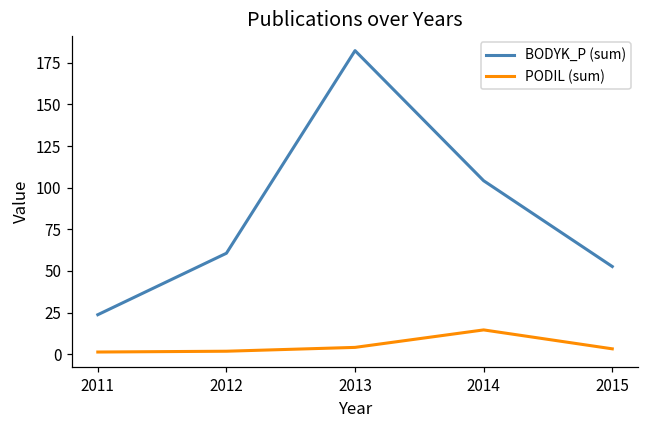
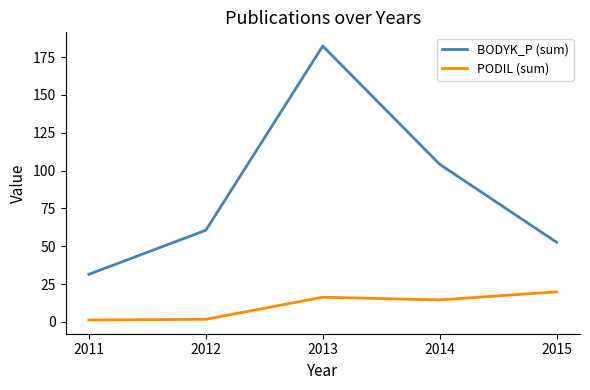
BODYK_P (sum), 2011: 24 -> 31
PODIL (sum), 2013: 4 -> 16
PODIL (sum), 2015: 3 -> 20
